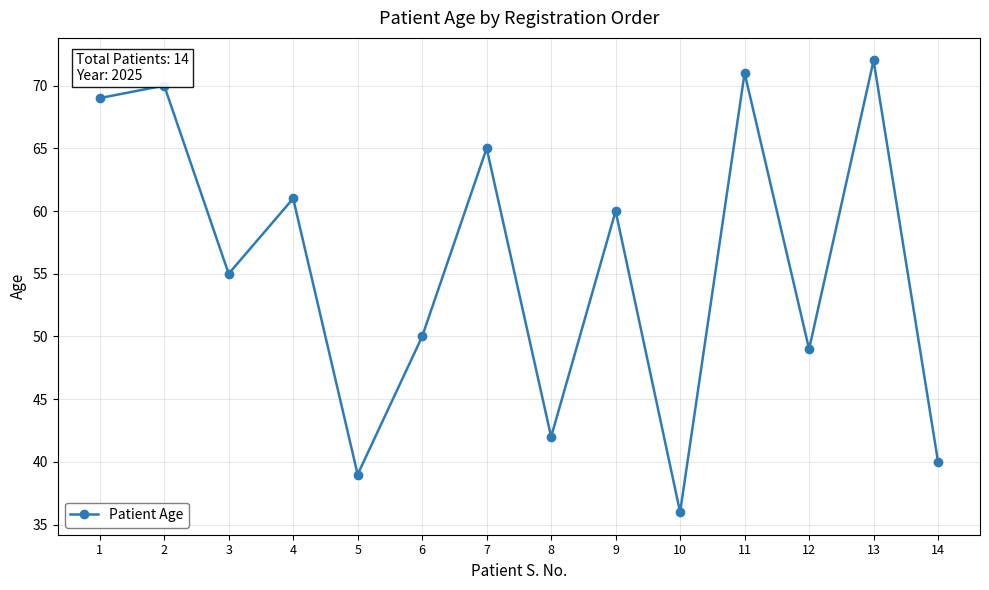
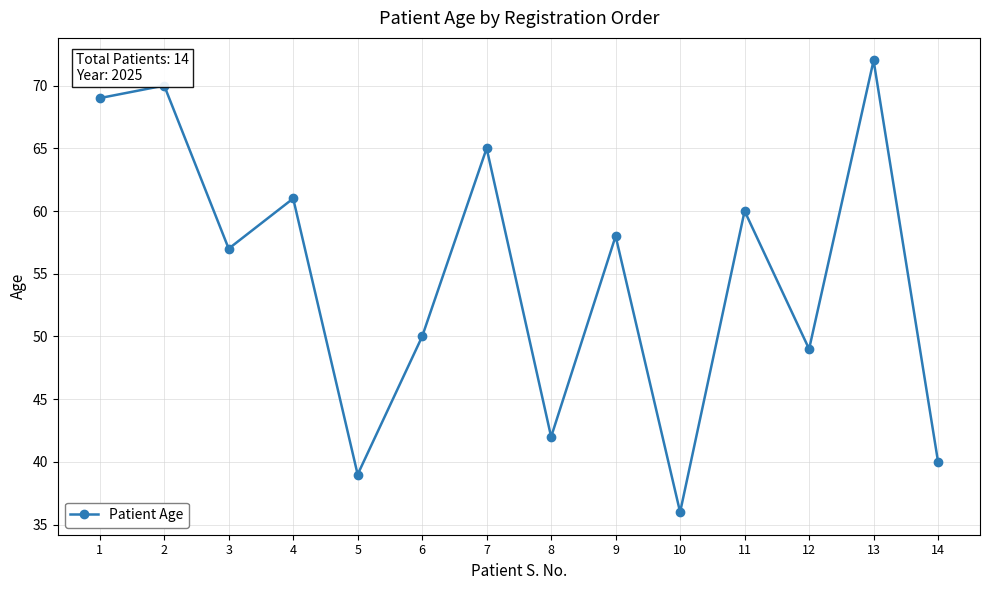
3: 55 -> 57
9: 60 -> 58
11: 71 -> 60
